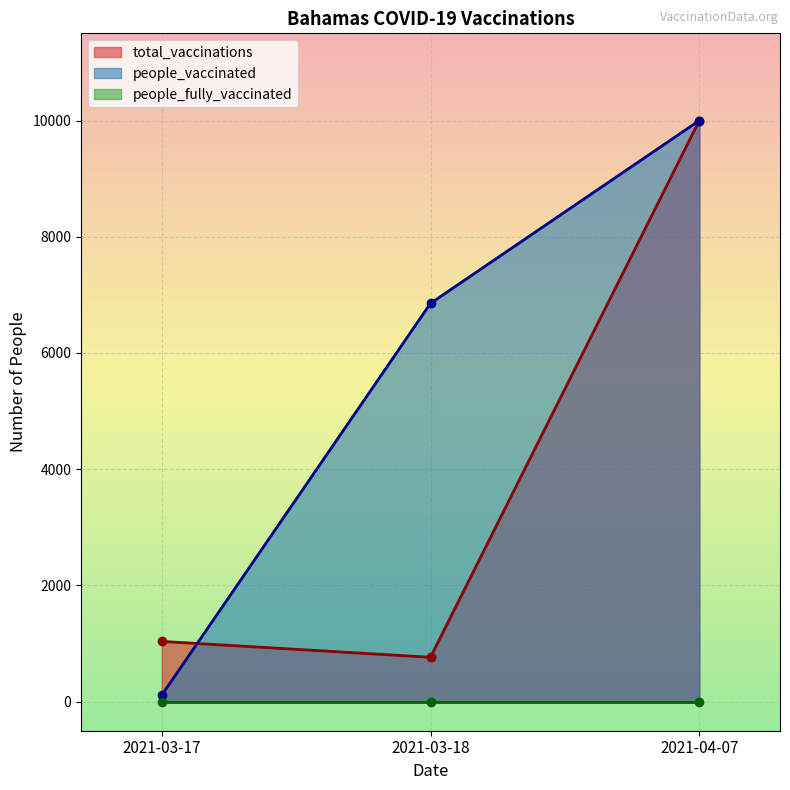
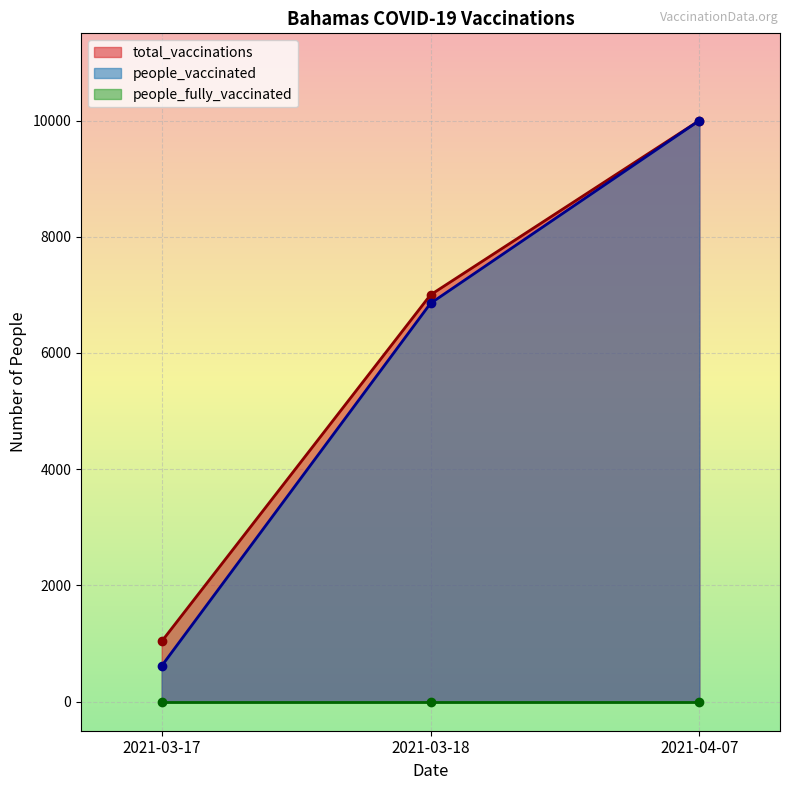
people_vaccinated, 2021-03-17: 100 -> 600
total_vaccinations, 2021-03-18: 800 -> 7000
